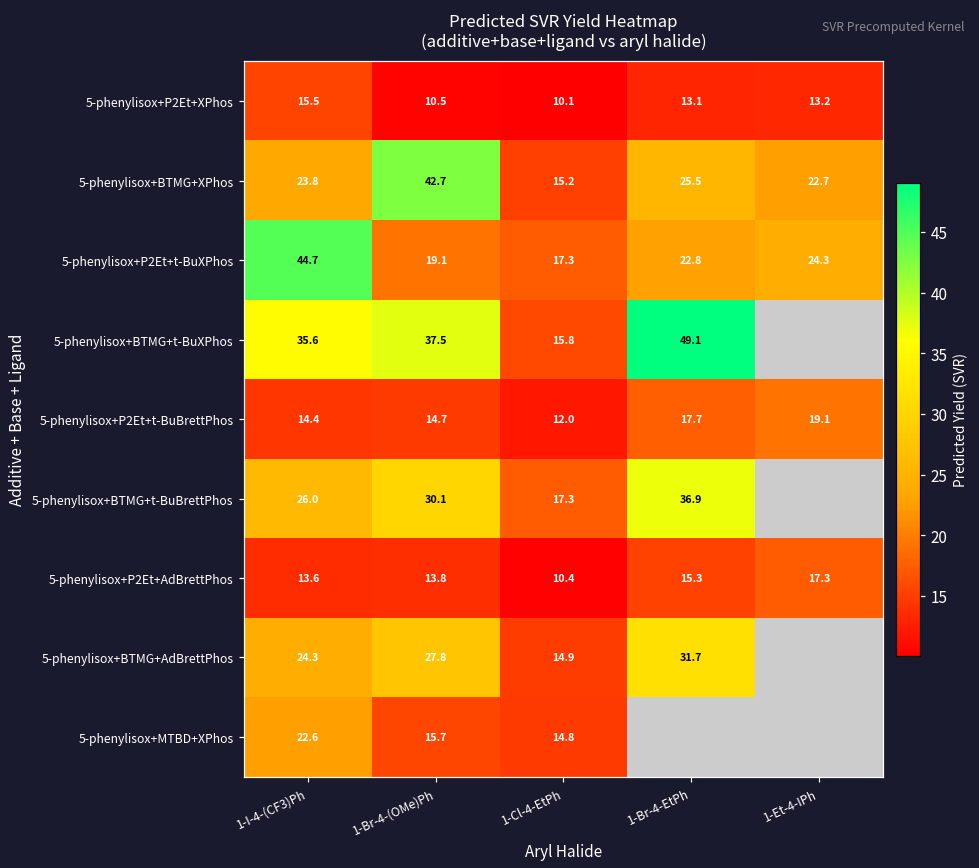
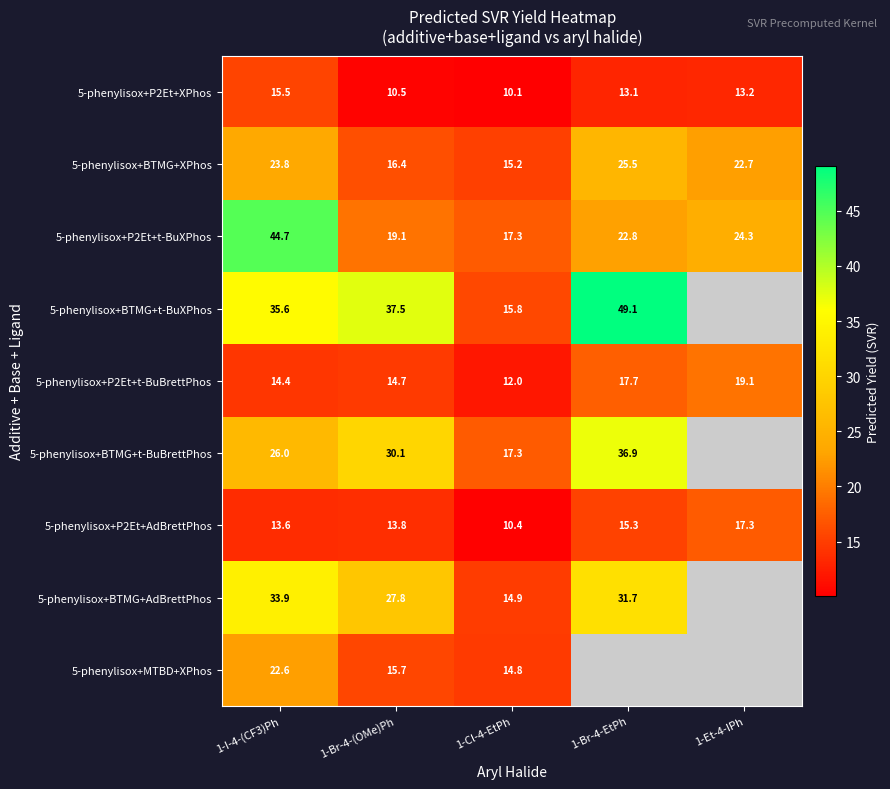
5-phenylisox+BTMG+XPhos, 1-Br-4-(OMe)Ph: 42.7 -> 16.4
5-phenylisox+BTMG+AdBrettPhos, 1-I-4-(CF3)Ph: 24.3 -> 33.9
